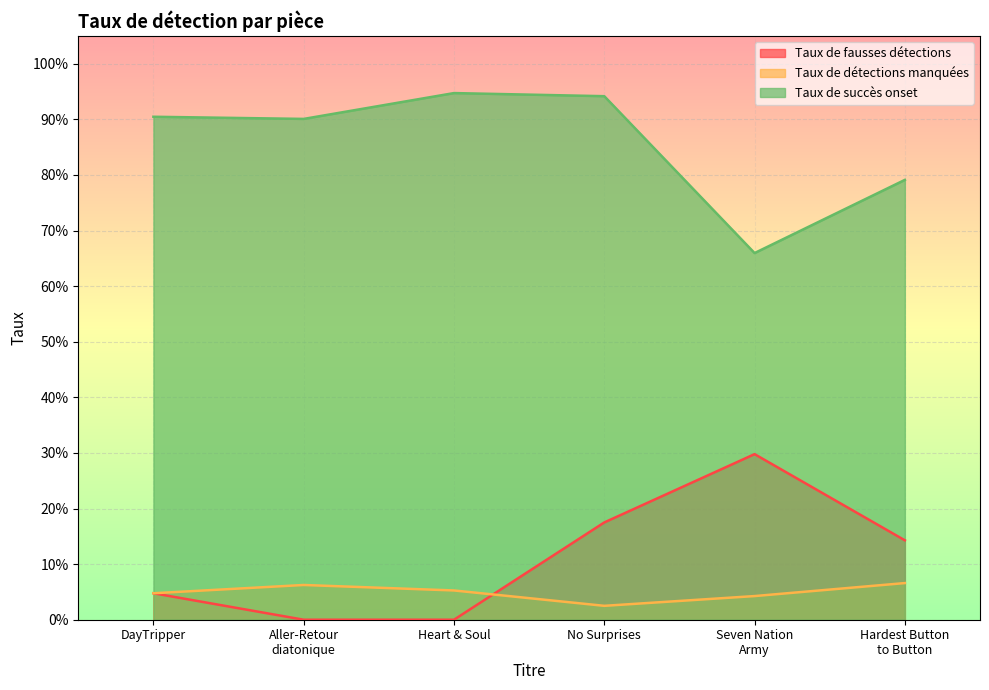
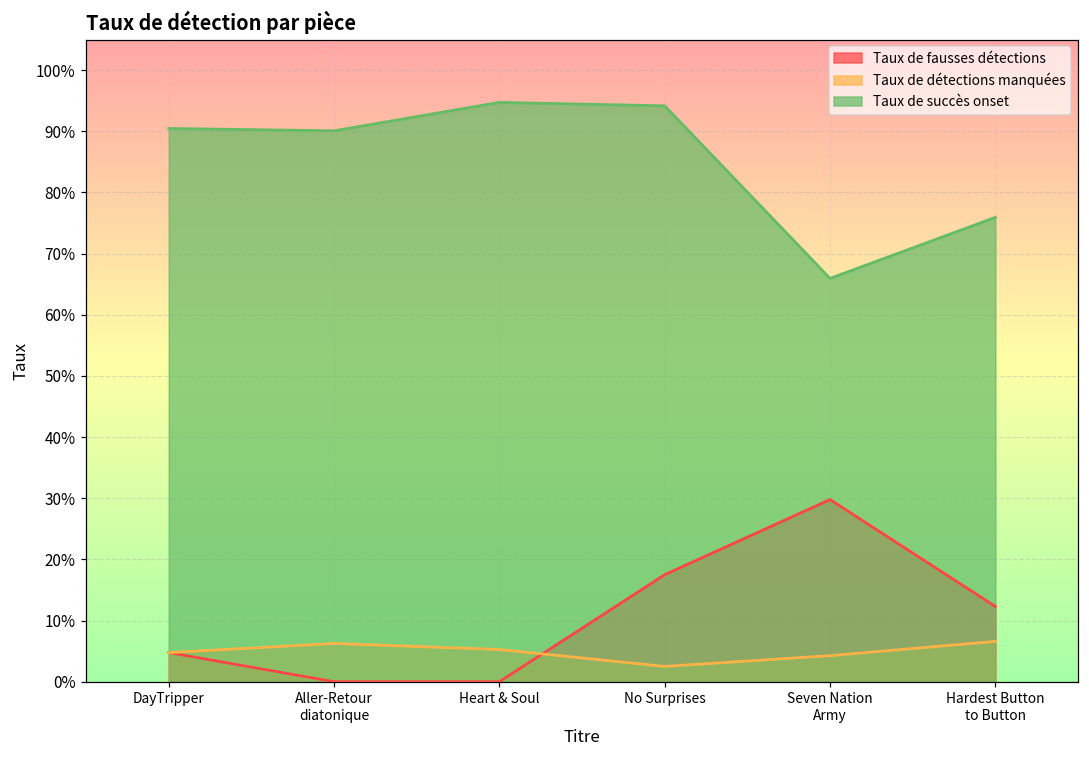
Taux de fausses détections, Hardest Button to Button: 14% -> 12%
Taux de succès onset, Hardest Button to Button: 79% -> 76%
